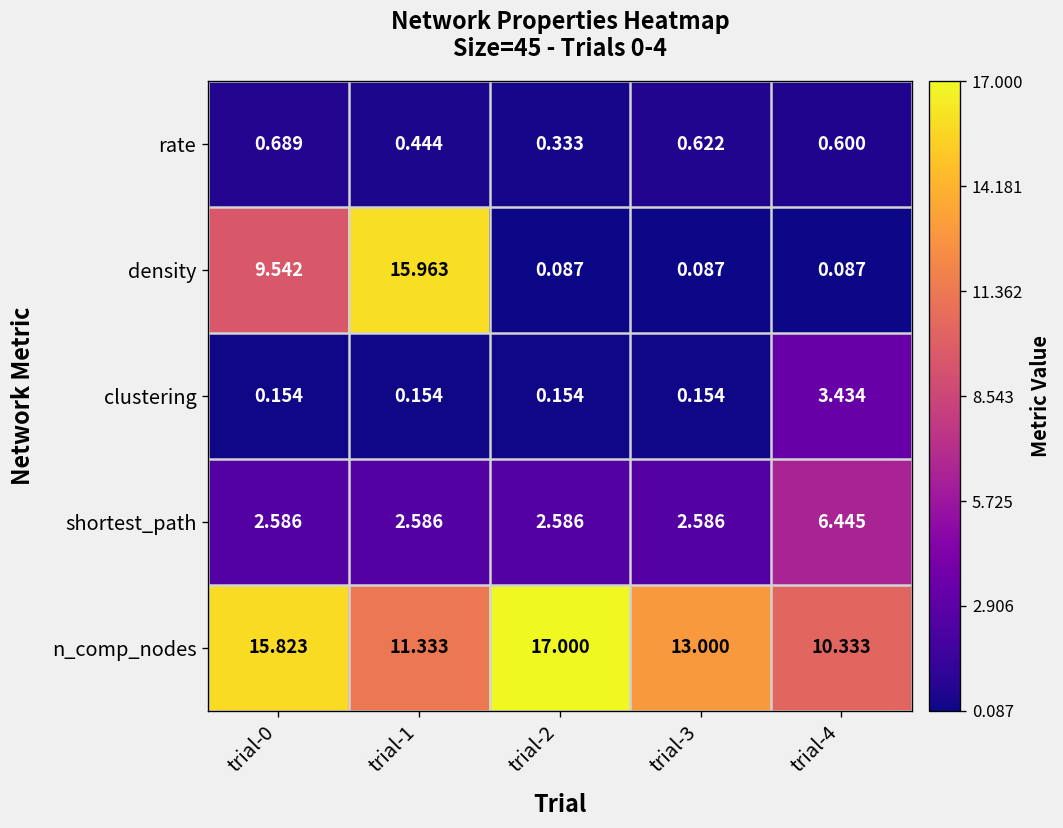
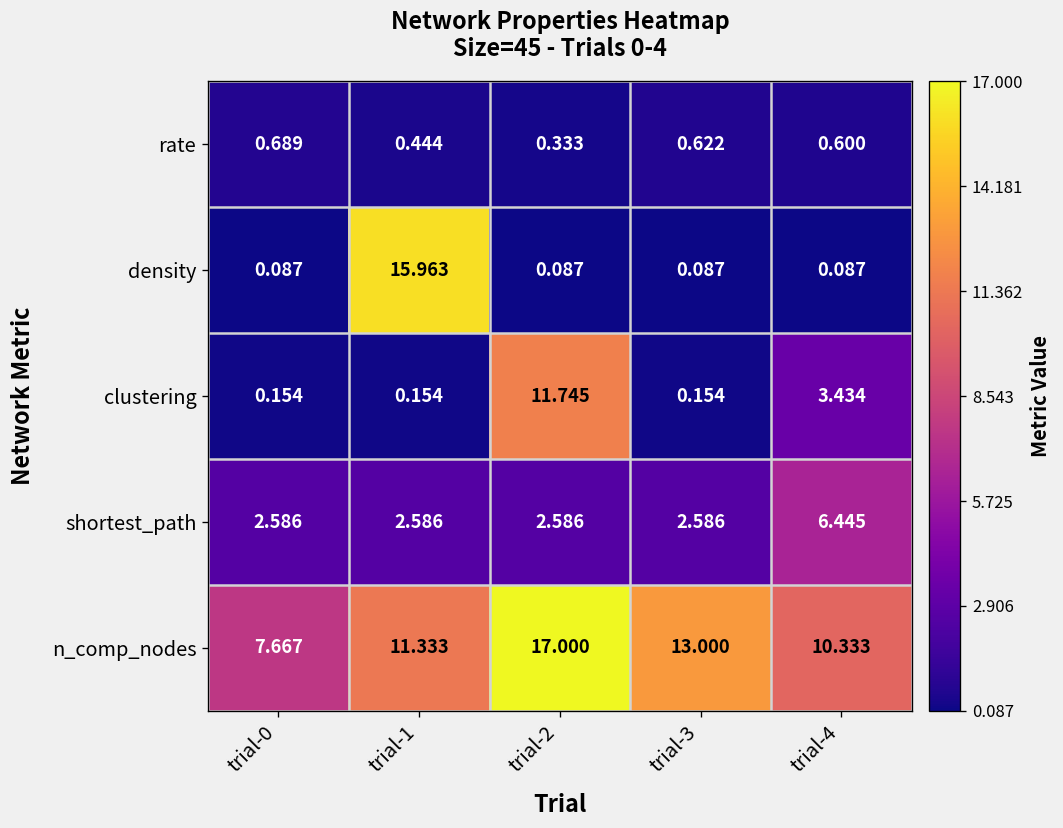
density, trial-0: 9.542 -> 0.087
clustering, trial-2: 0.154 -> 11.745
n_comp_nodes, trial-0: 15.823 -> 7.667
